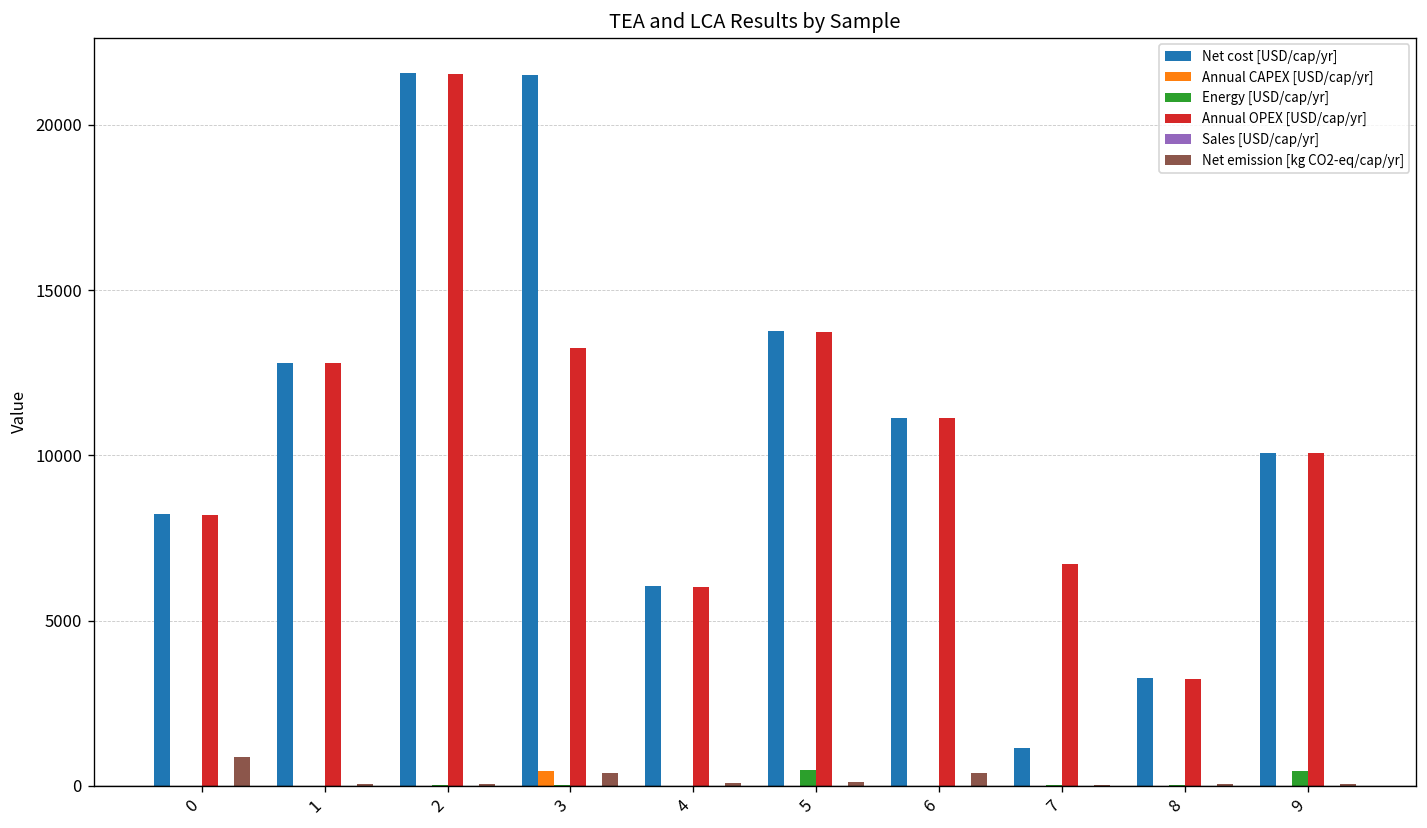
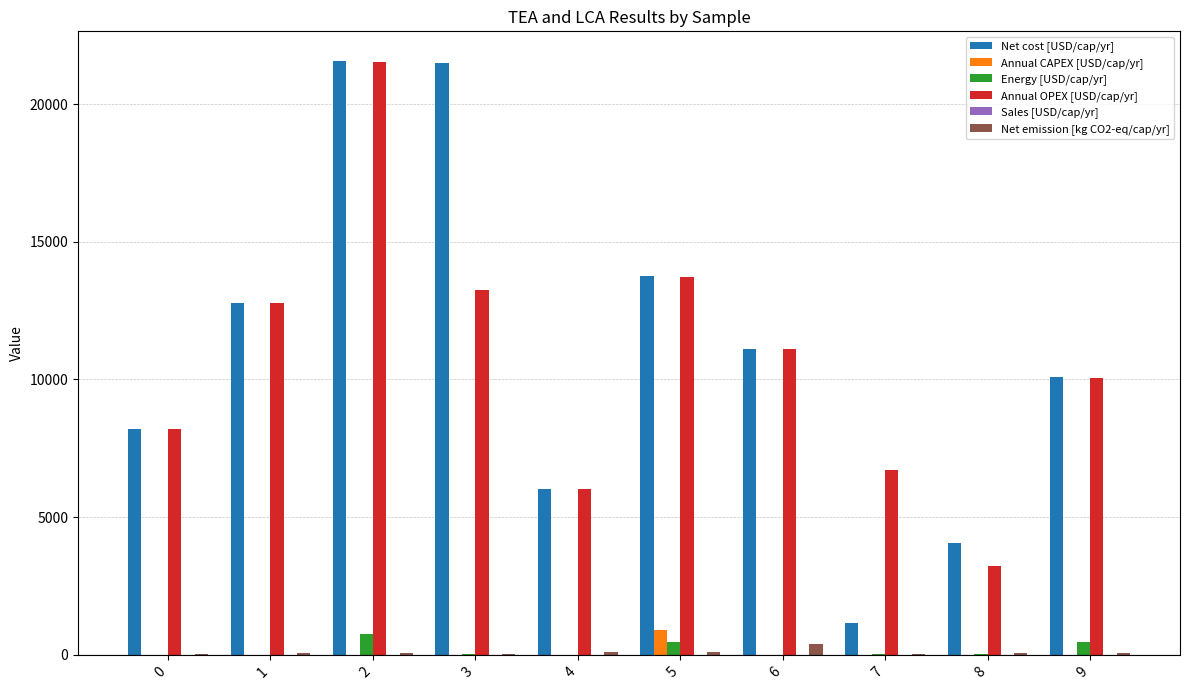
Net emission [kg CO2-eq/cap/yr], 0: 900 -> 0
Energy [USD/cap/yr], 2: 0 -> 700
Annual CAPEX [USD/cap/yr], 3: 500 -> 0
Net emission [kg CO2-eq/cap/yr], 3: 400 -> 0
Annual CAPEX [USD/cap/yr], 5: 0 -> 900
Net cost [USD/cap/yr], 8: 3300 -> 4100
